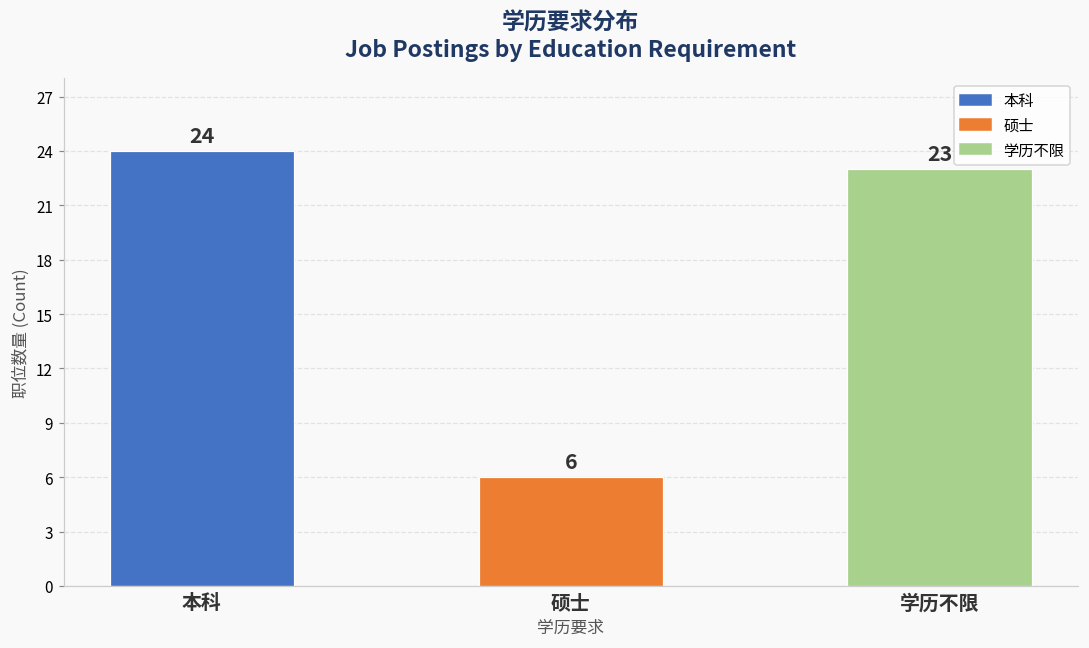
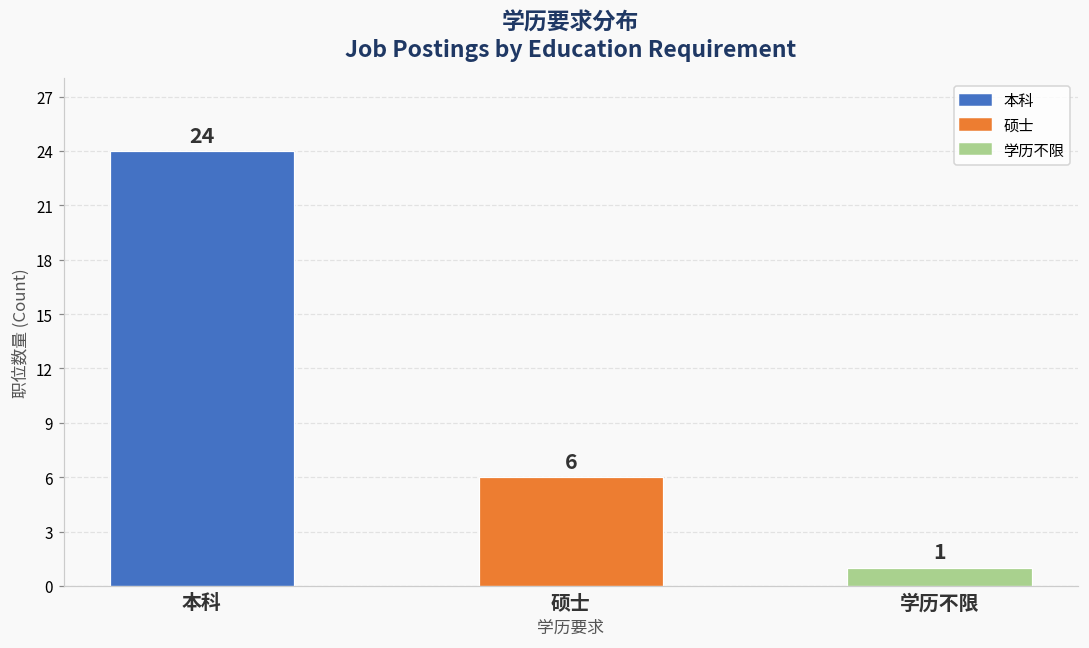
学历不限: 23 -> 1
